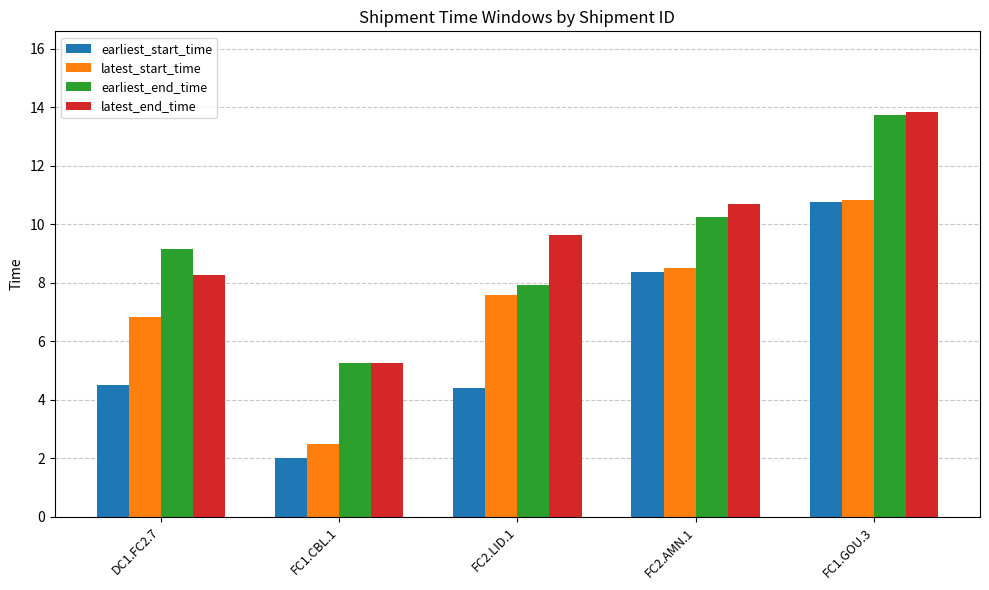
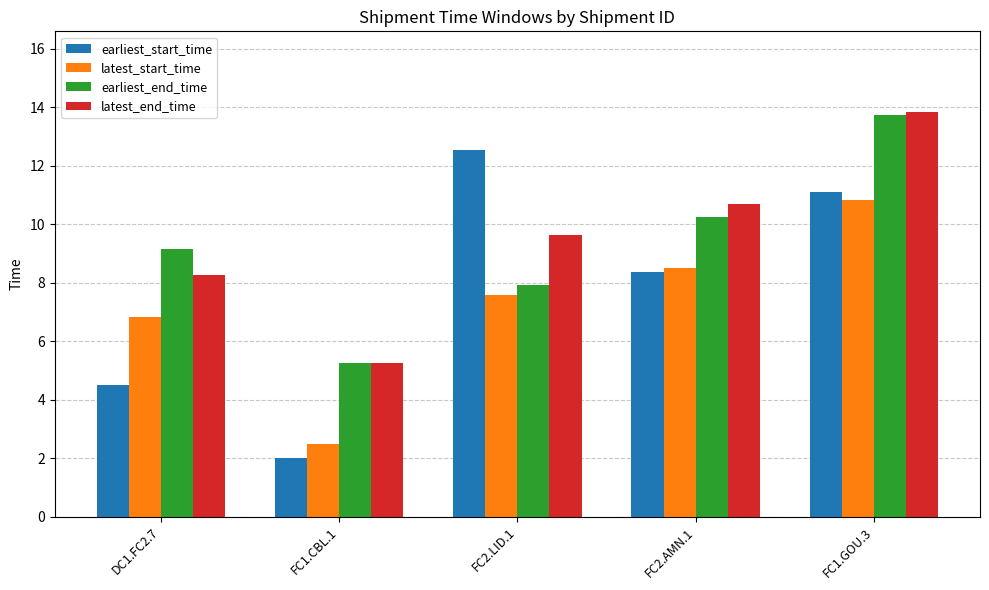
earliest_start_time, FC2.LID.1: 4.4 -> 12.6
earliest_start_time, FC1.GOU.3: 10.8 -> 11.1
